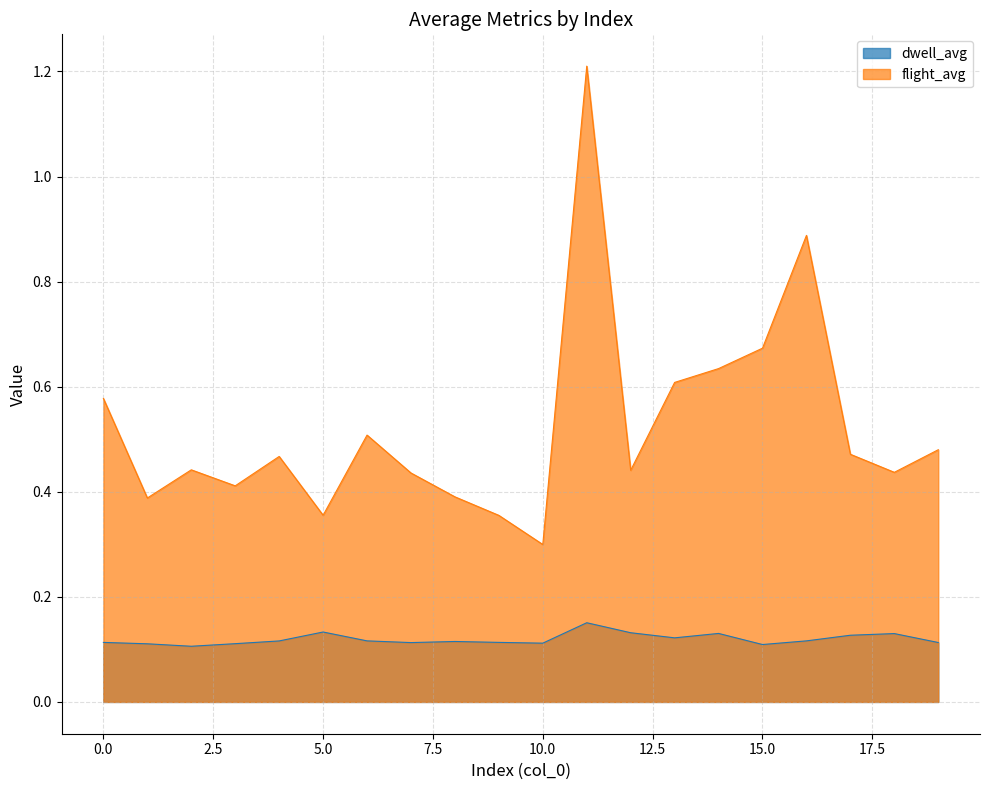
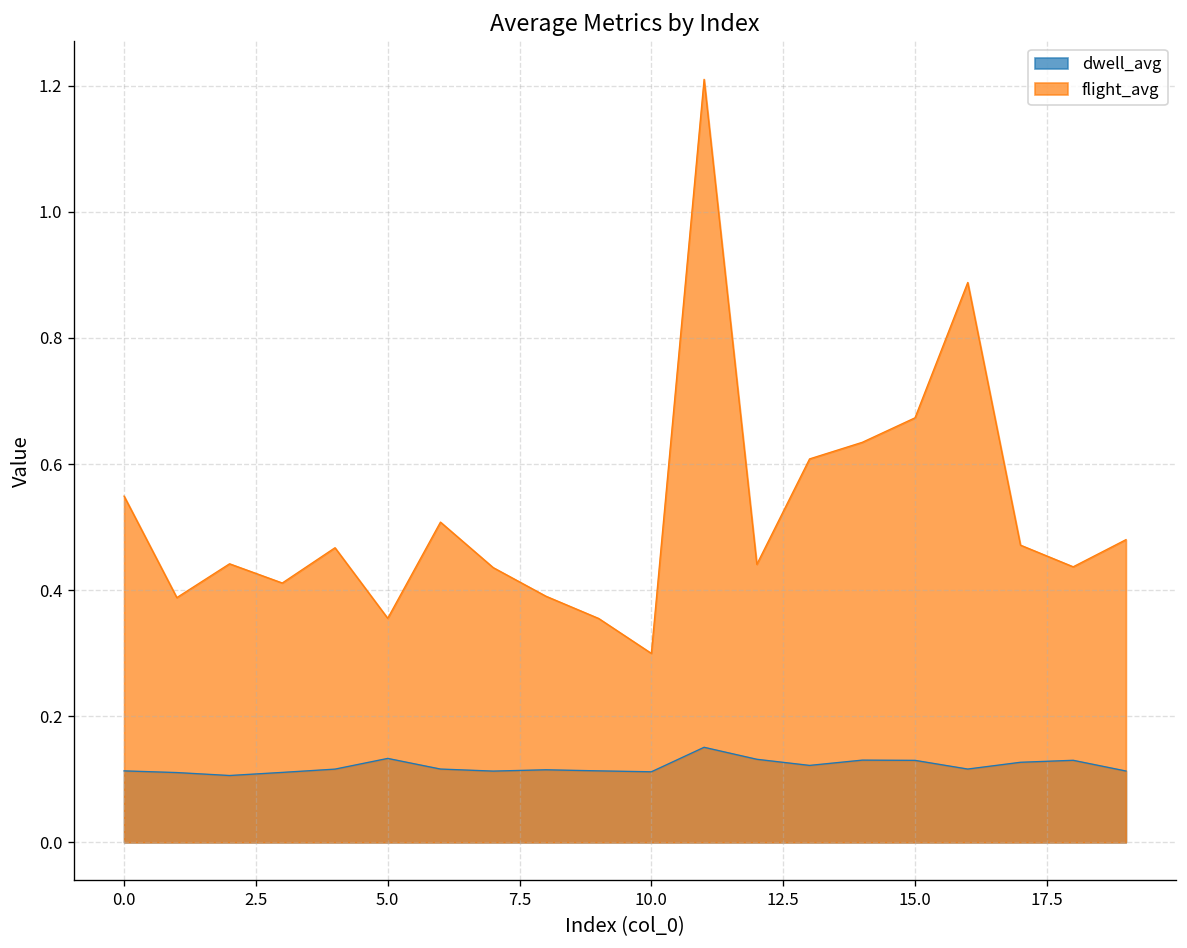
flight_avg, 0.0: 0.58 -> 0.55
dwell_avg, 15.0: 0.11 -> 0.13
